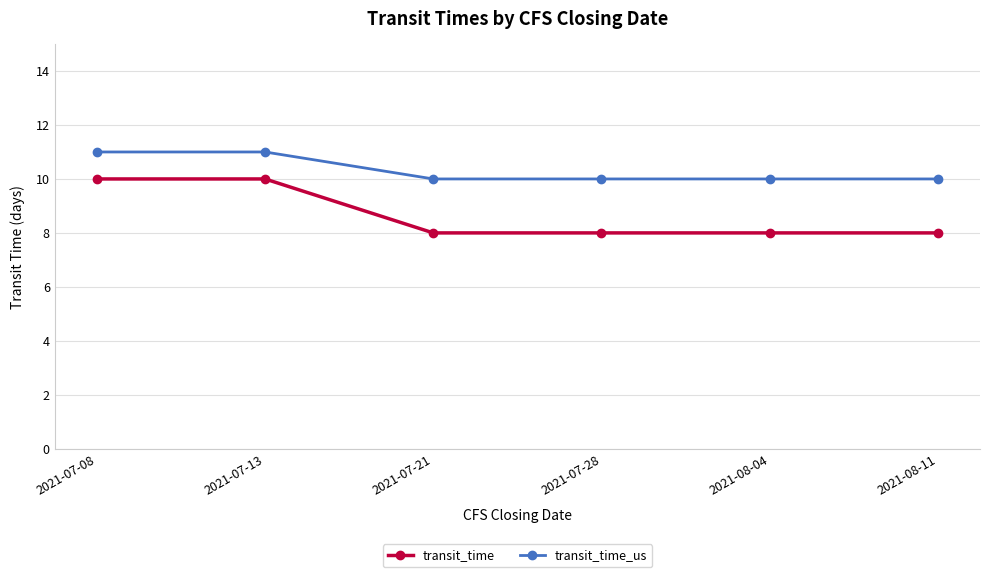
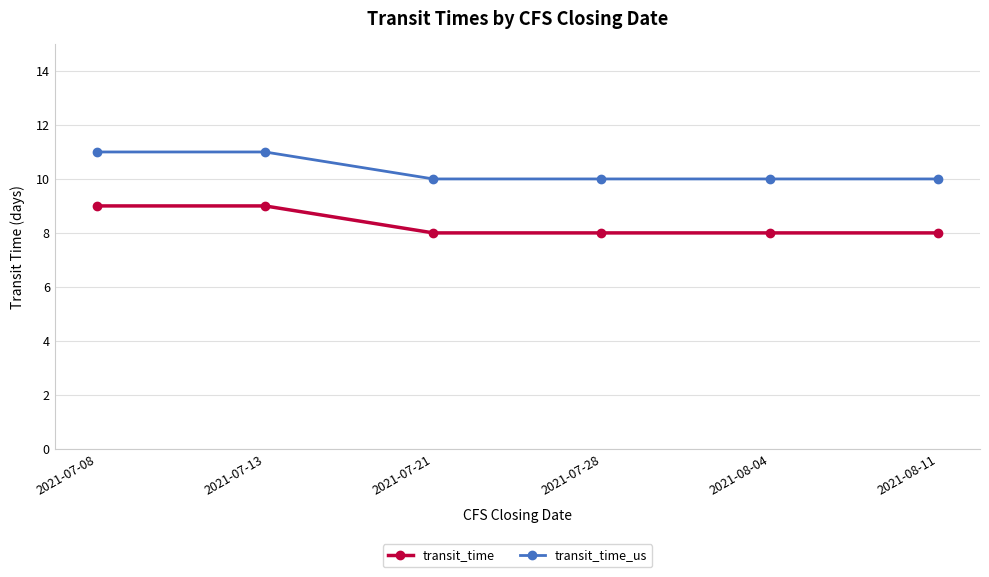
transit_time, 2021-07-08: 10 -> 9
transit_time, 2021-07-13: 10 -> 9
